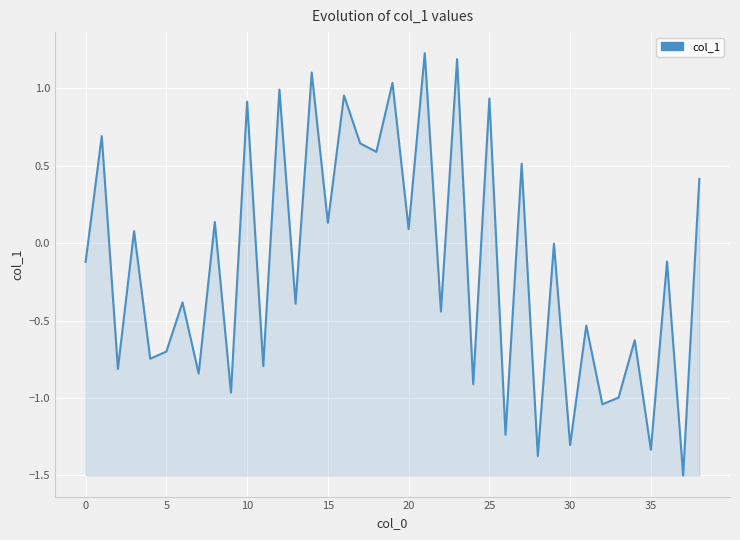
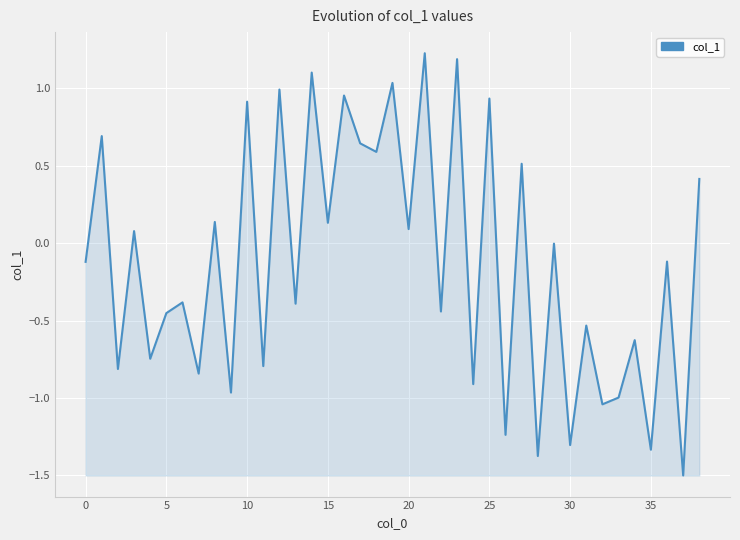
5: -0.70 -> -0.45
